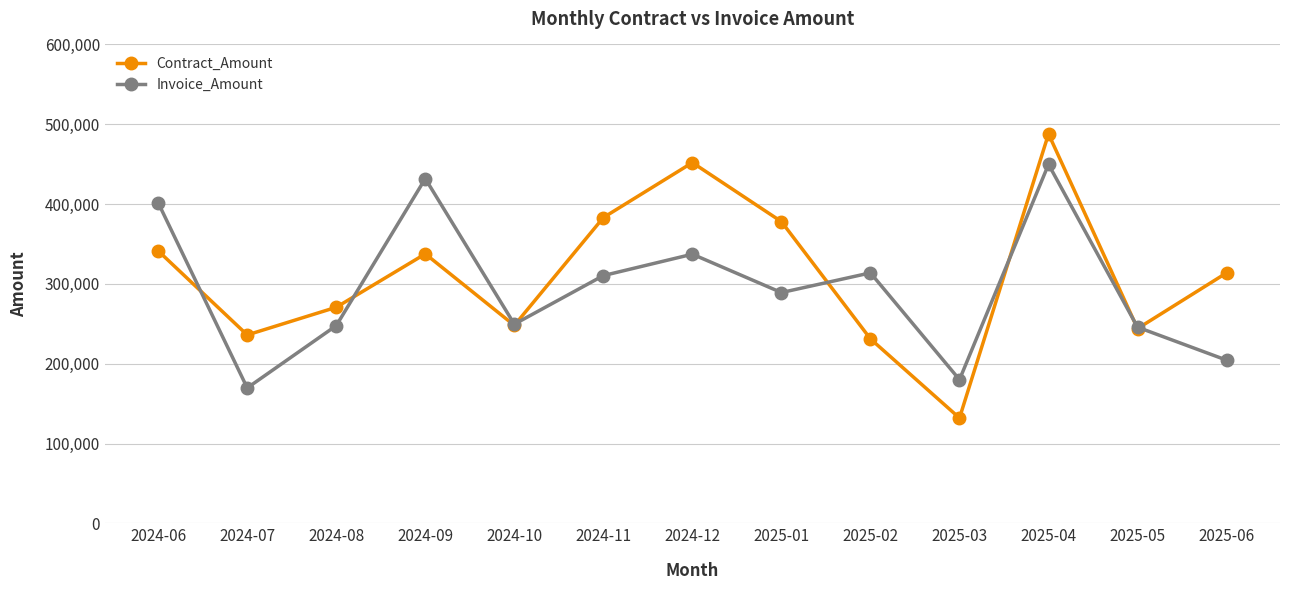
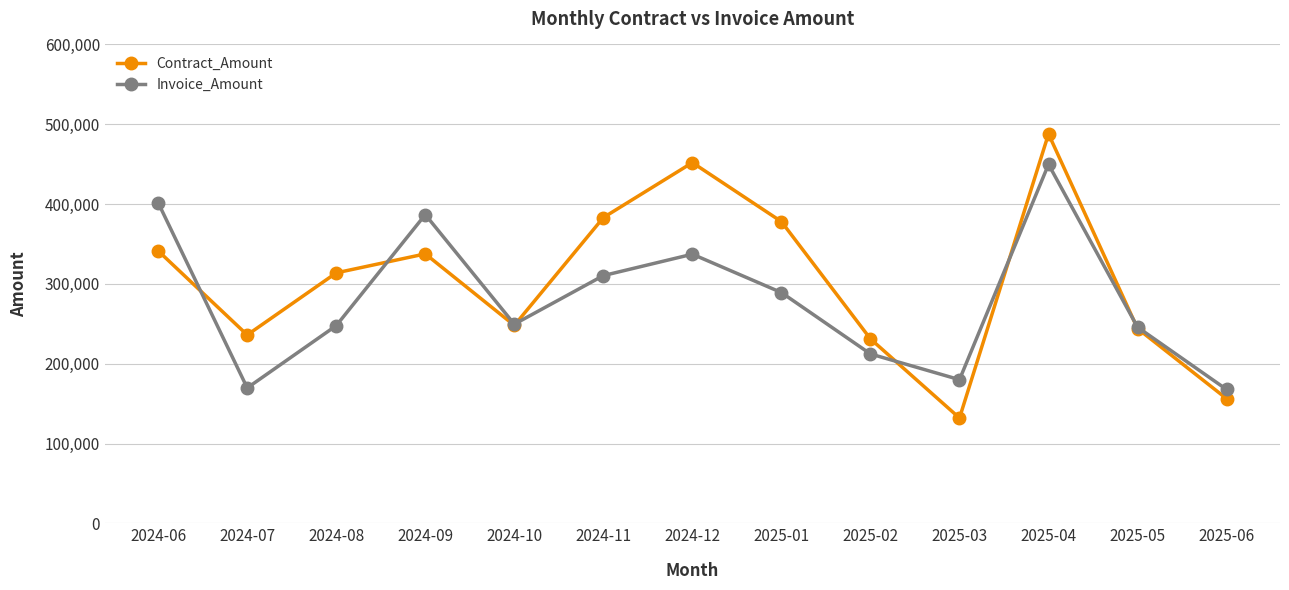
Contract_Amount, 2024-08: 270,000 -> 310,000
Invoice_Amount, 2024-09: 430,000 -> 390,000
Invoice_Amount, 2025-02: 310,000 -> 210,000
Contract_Amount, 2025-06: 310,000 -> 160,000
Invoice_Amount, 2025-06: 200,000 -> 170,000
